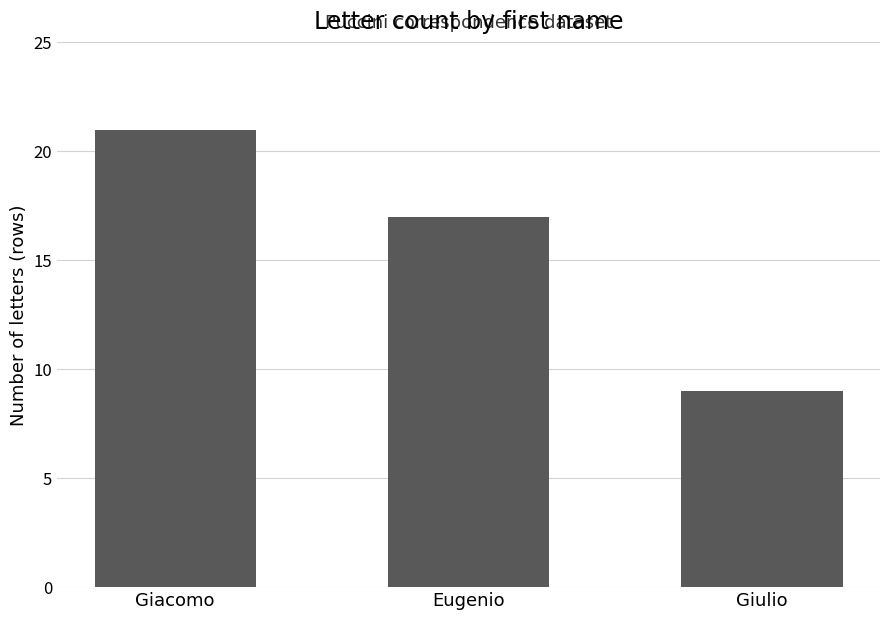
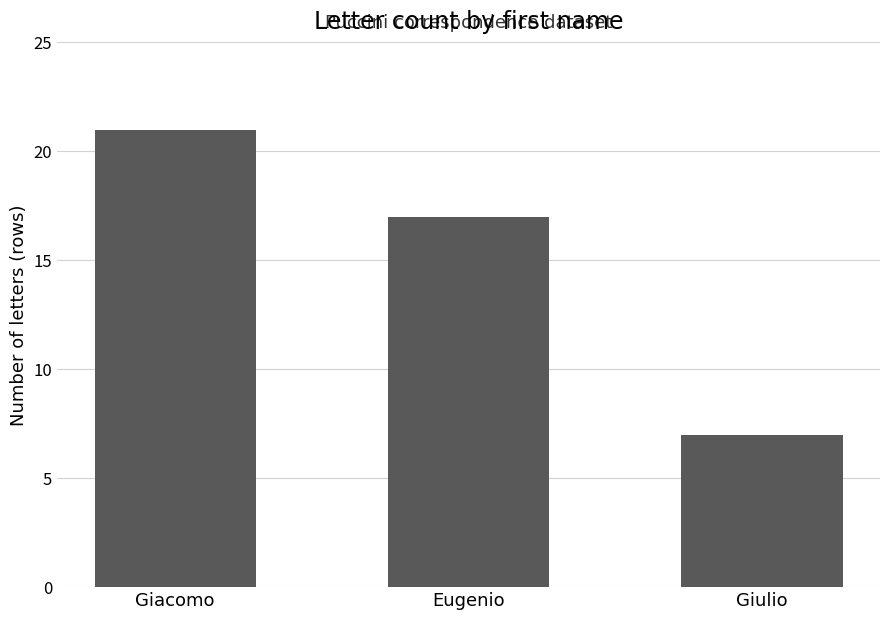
Giulio: 9 -> 7
